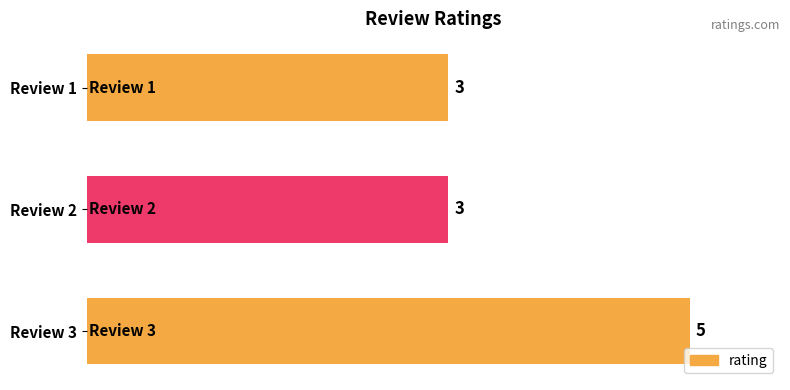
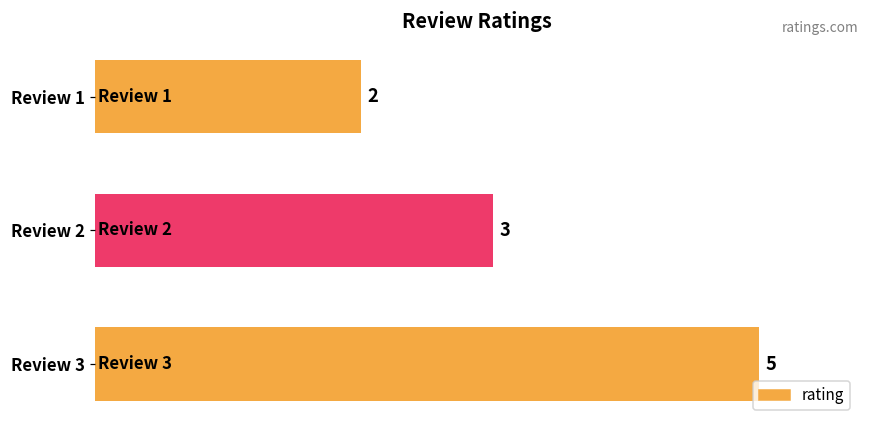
Review 1: 3 -> 2
